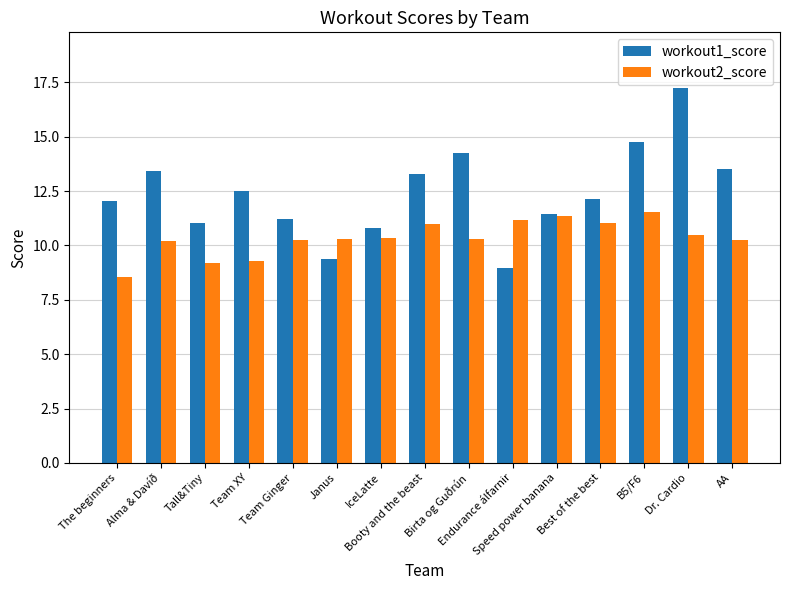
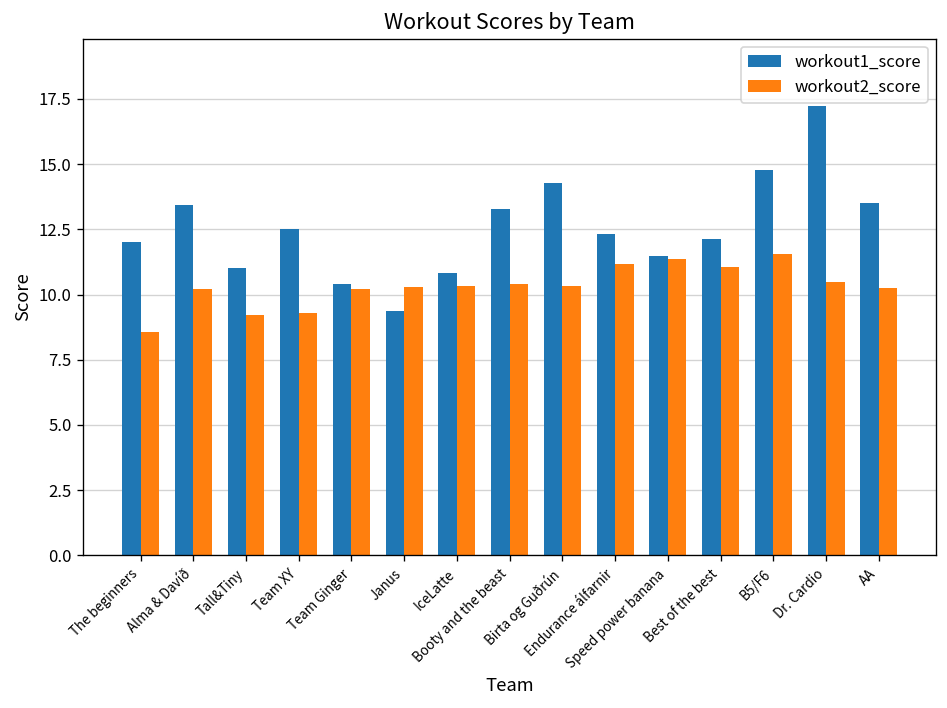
workout1_score, Team Ginger: 11.2 -> 10.4
workout2_score, Booty and the beast: 11.0 -> 10.4
workout1_score, Endurance álfarnir: 9.0 -> 12.3
